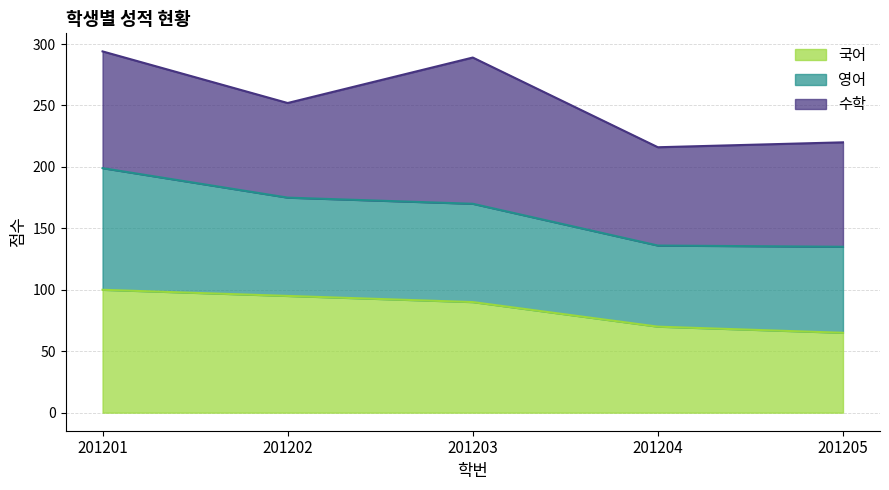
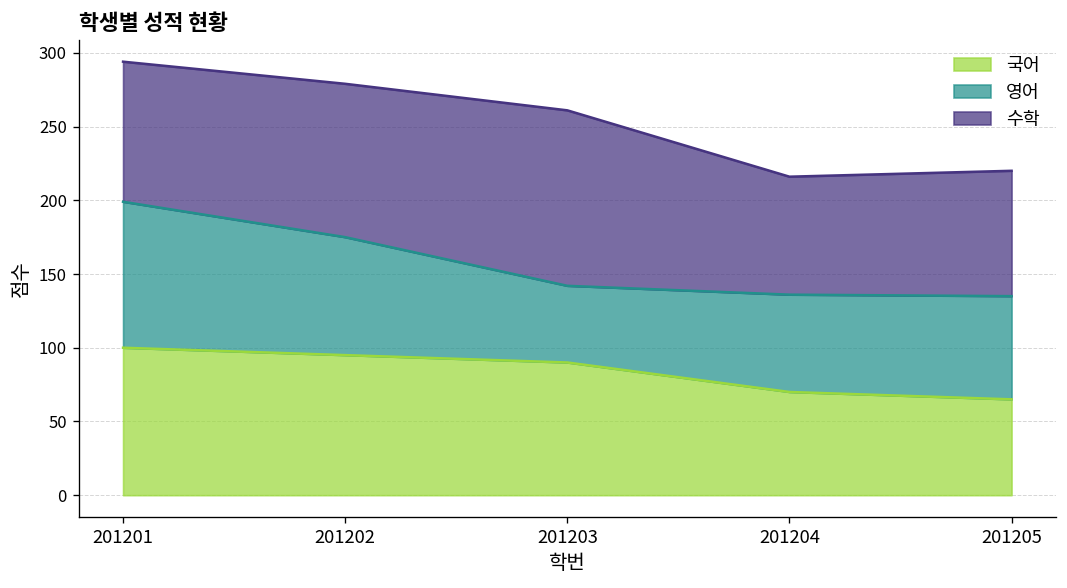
수학, 201202: 77 -> 104
영어, 201203: 80 -> 52
